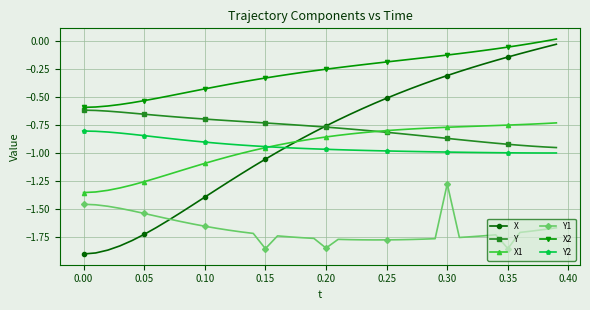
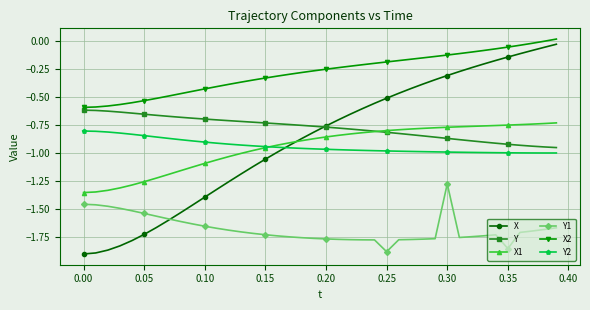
Y1, 0.15: -1.85 -> -1.73
Y1, 0.20: -1.85 -> -1.76
Y1, 0.25: -1.77 -> -1.88
